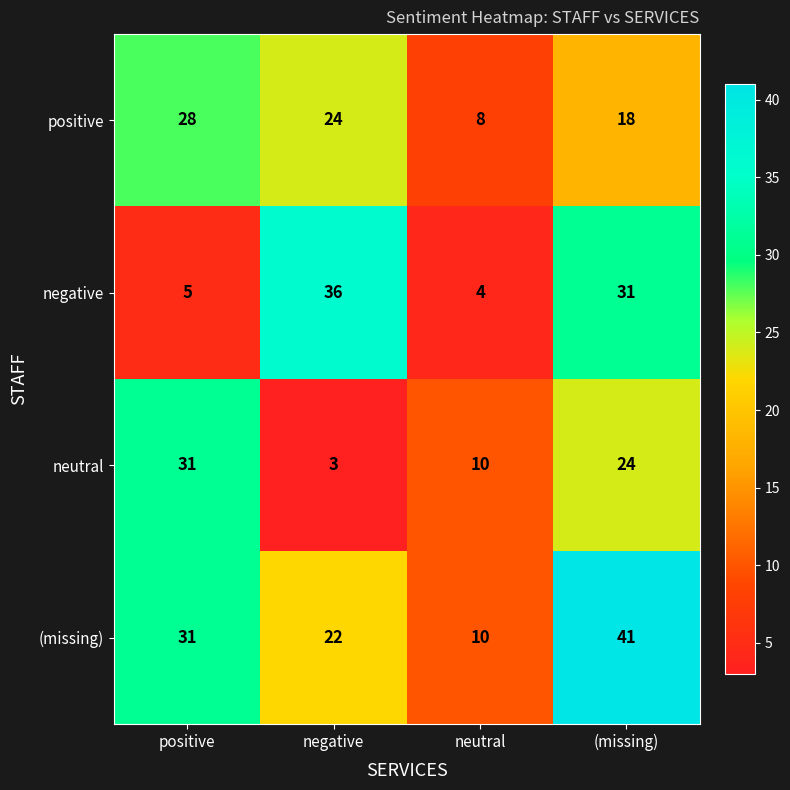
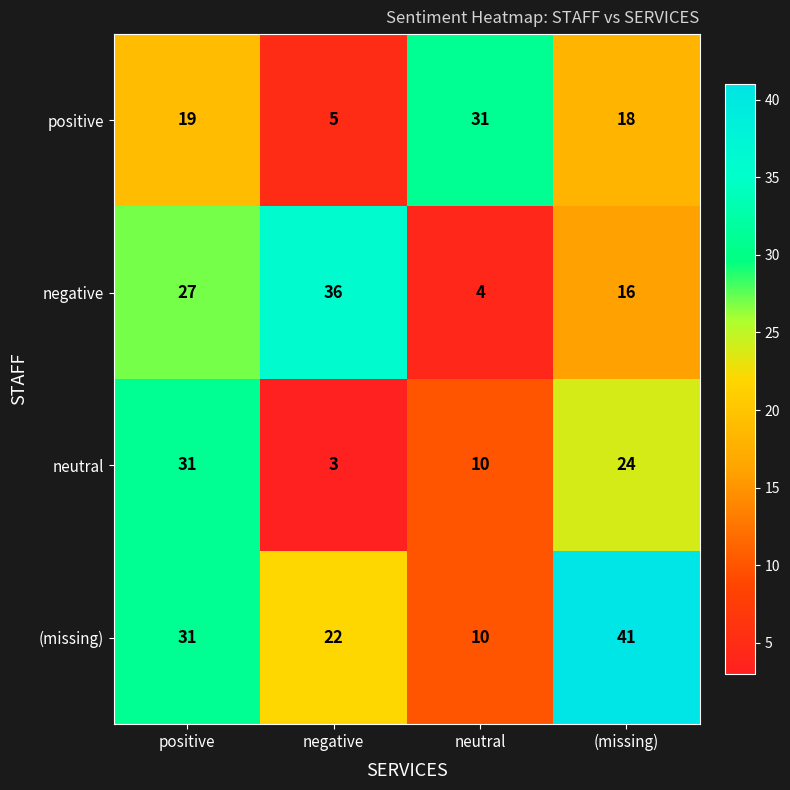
positive, positive: 28 -> 19
positive, negative: 24 -> 5
positive, neutral: 8 -> 31
negative, positive: 5 -> 27
negative, (missing): 31 -> 16
